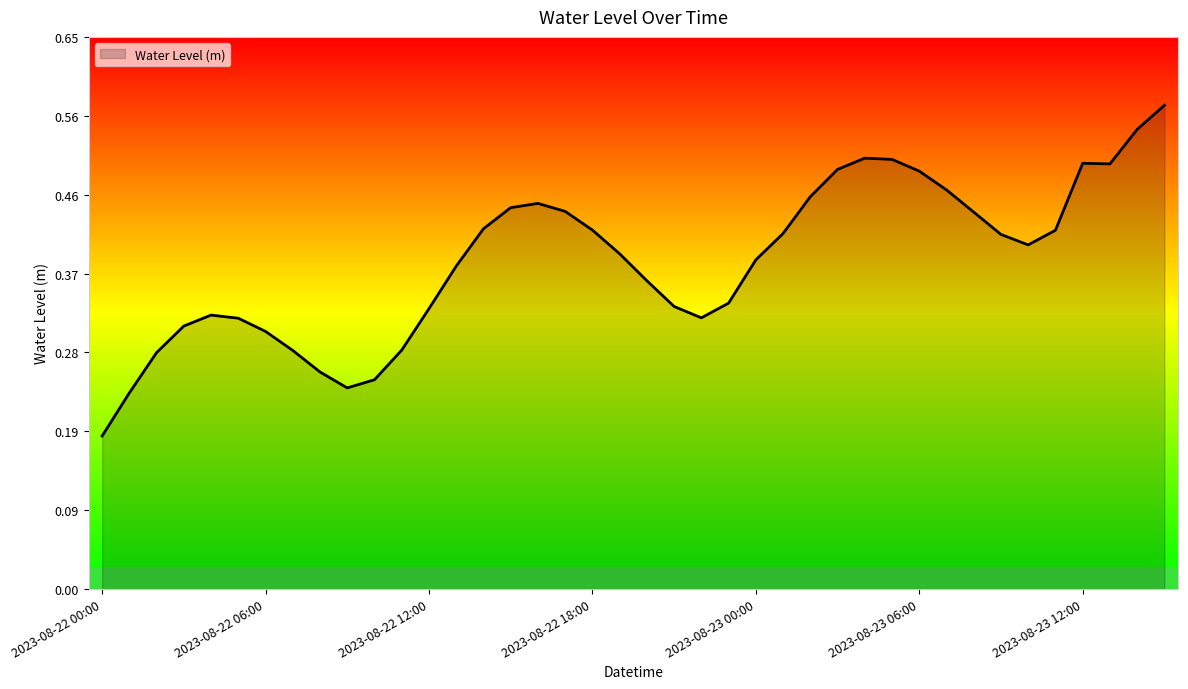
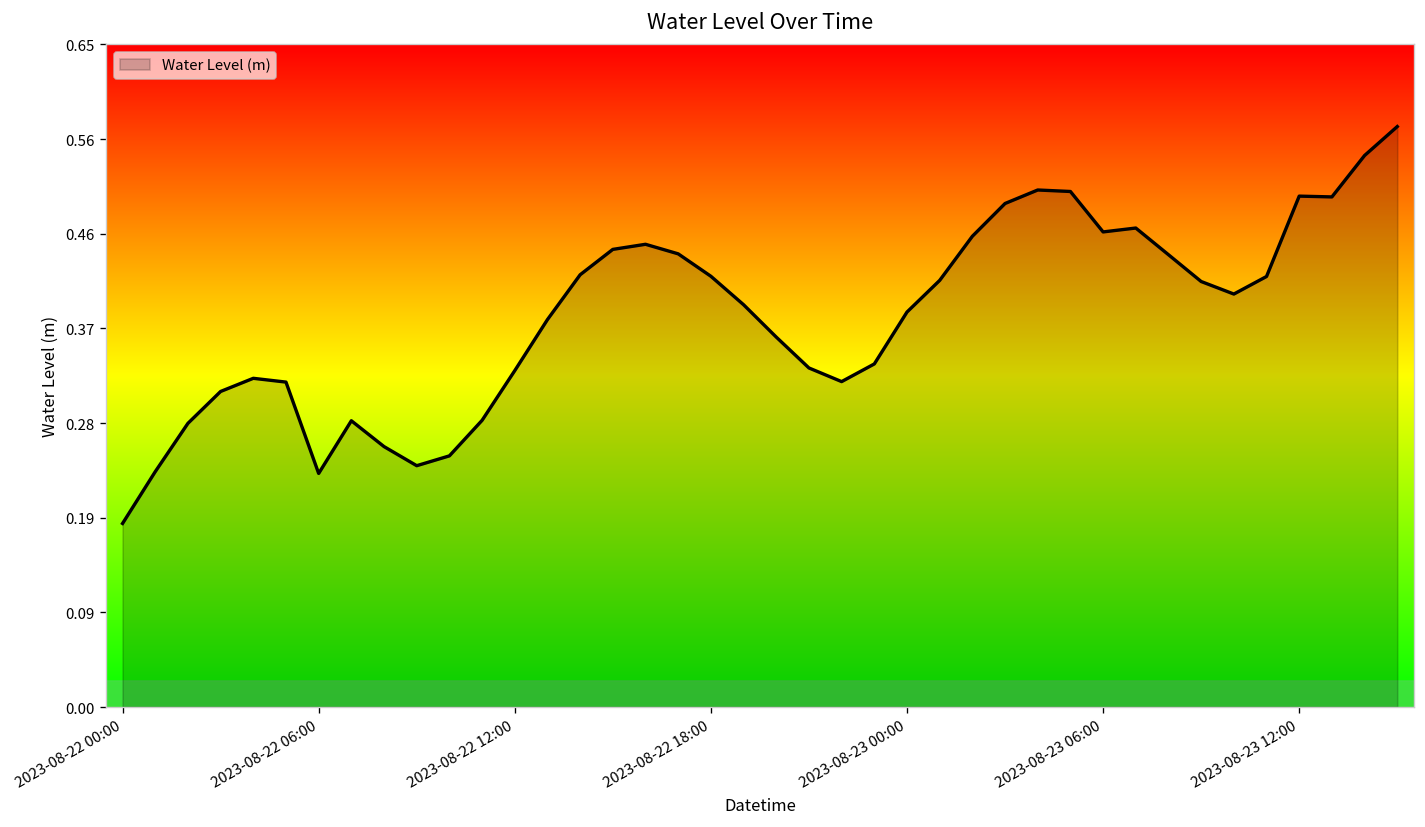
2023-08-22 06:00: 0.30 -> 0.23
2023-08-23 06:00: 0.49 -> 0.47
